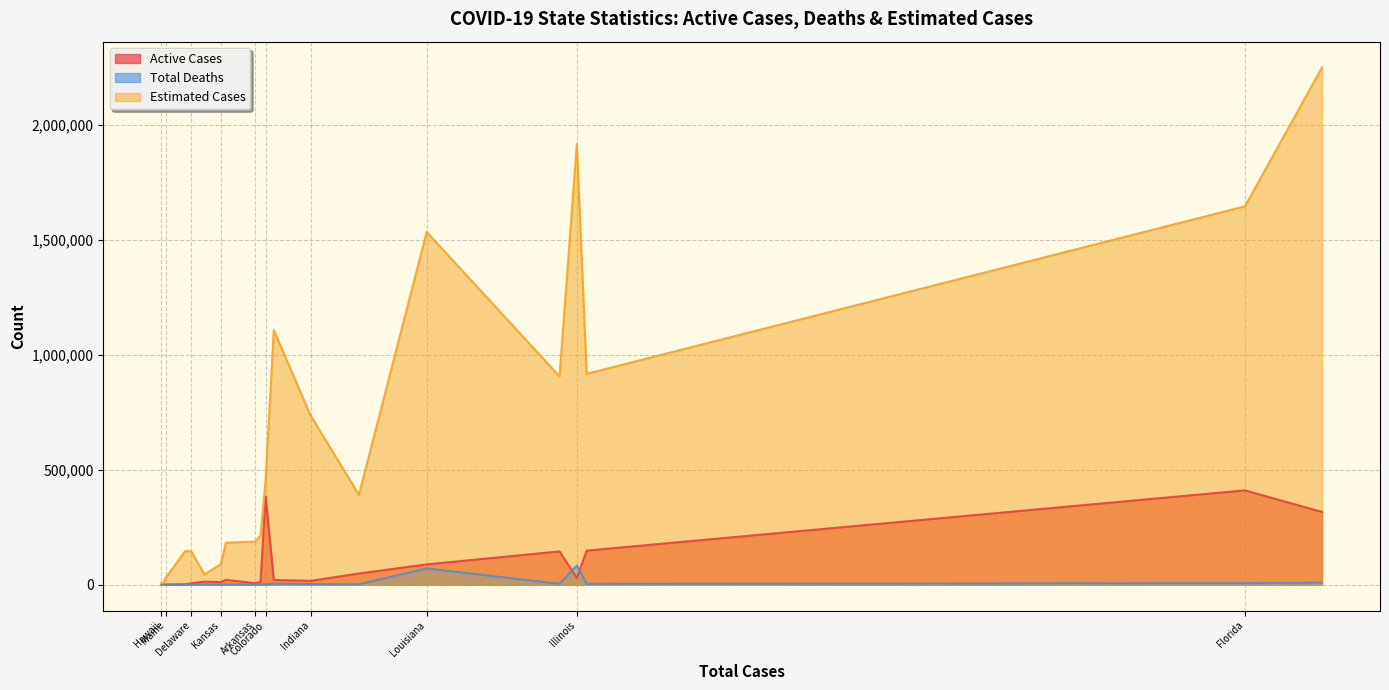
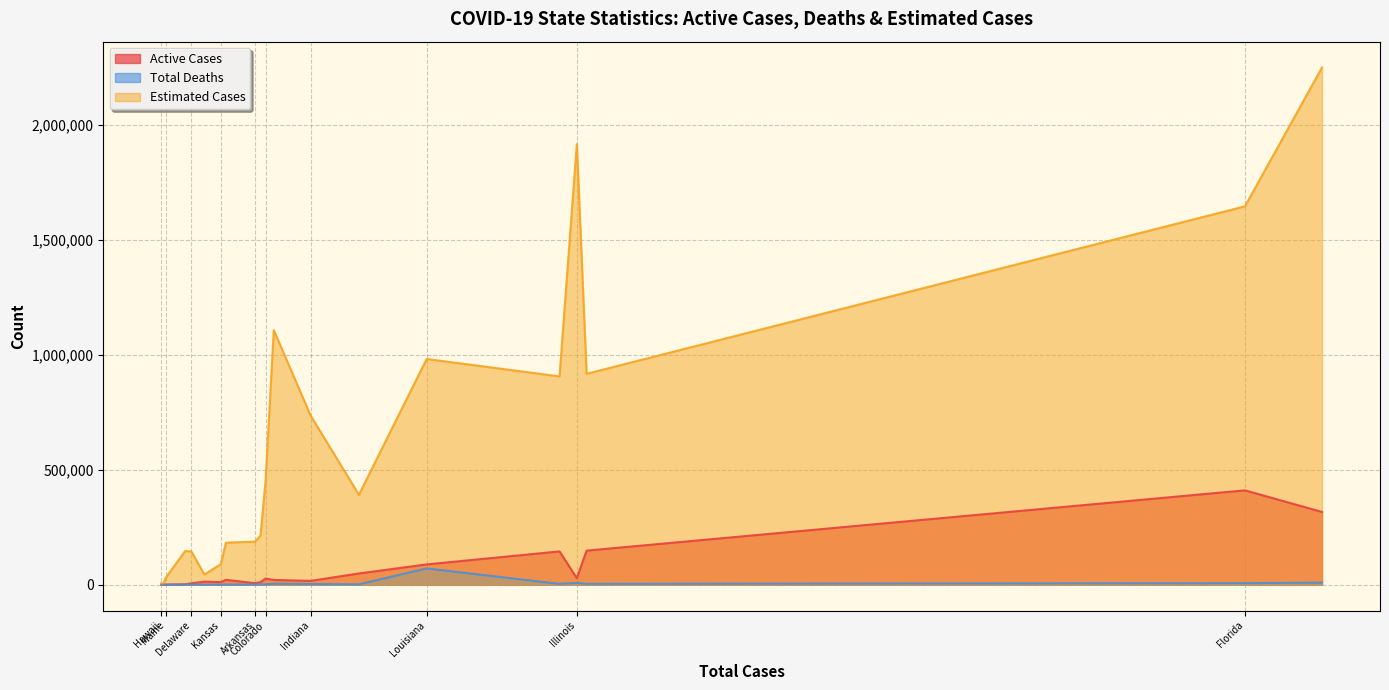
Active Cases, Colorado: 380,000 -> 30,000
Estimated Cases, Louisiana: 1,540,000 -> 980,000
Total Deaths, Illinois: 80,000 -> 10,000
